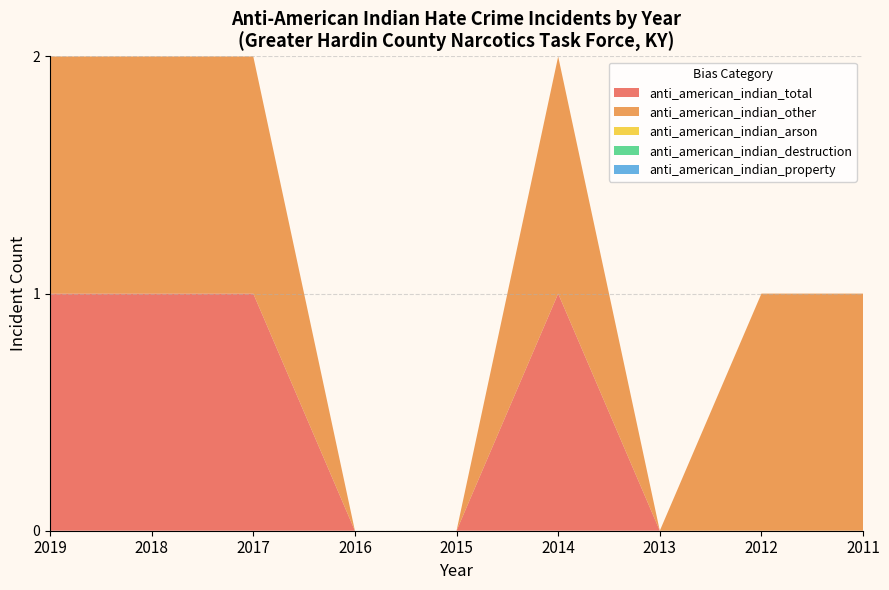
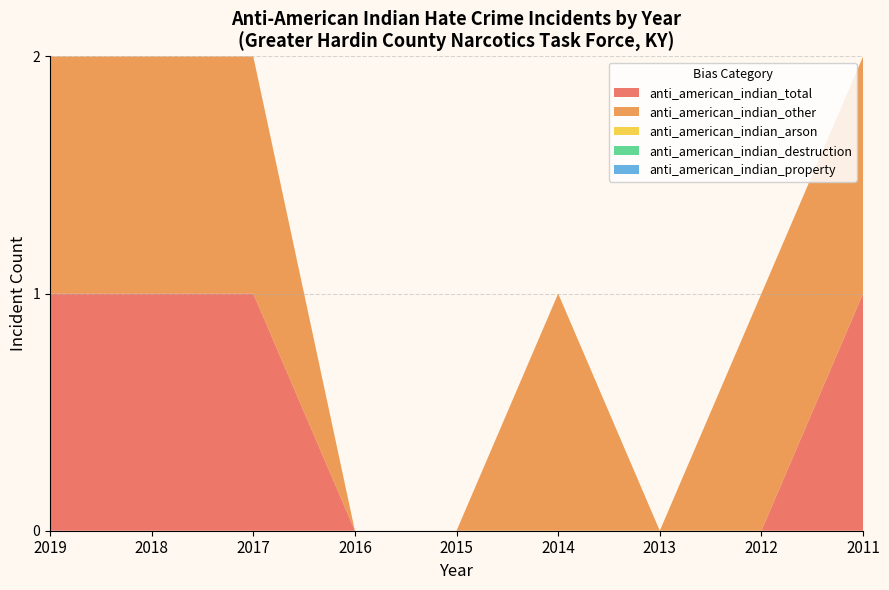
anti_american_indian_total, 2014: 1 -> 0
anti_american_indian_total, 2011: 0 -> 1
